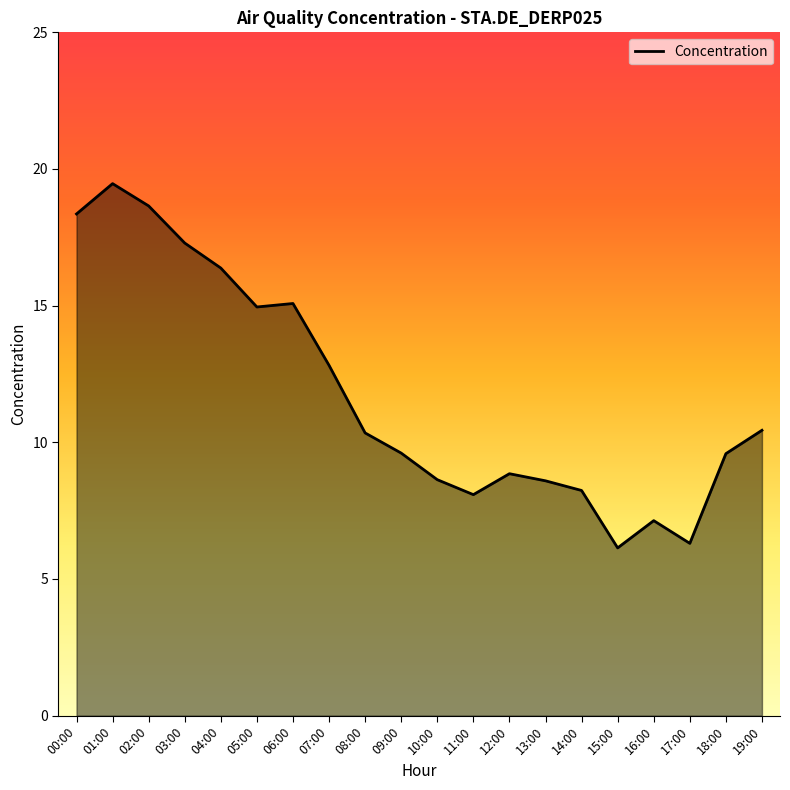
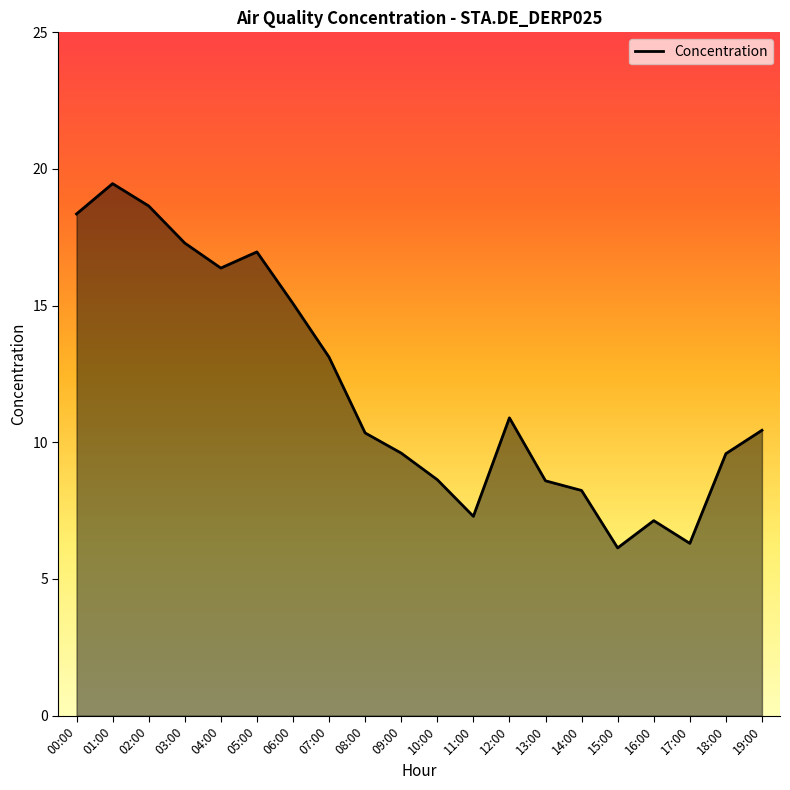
05:00: 15.0 -> 17.0
07:00: 12.8 -> 13.1
11:00: 8.1 -> 7.3
12:00: 8.9 -> 10.9
